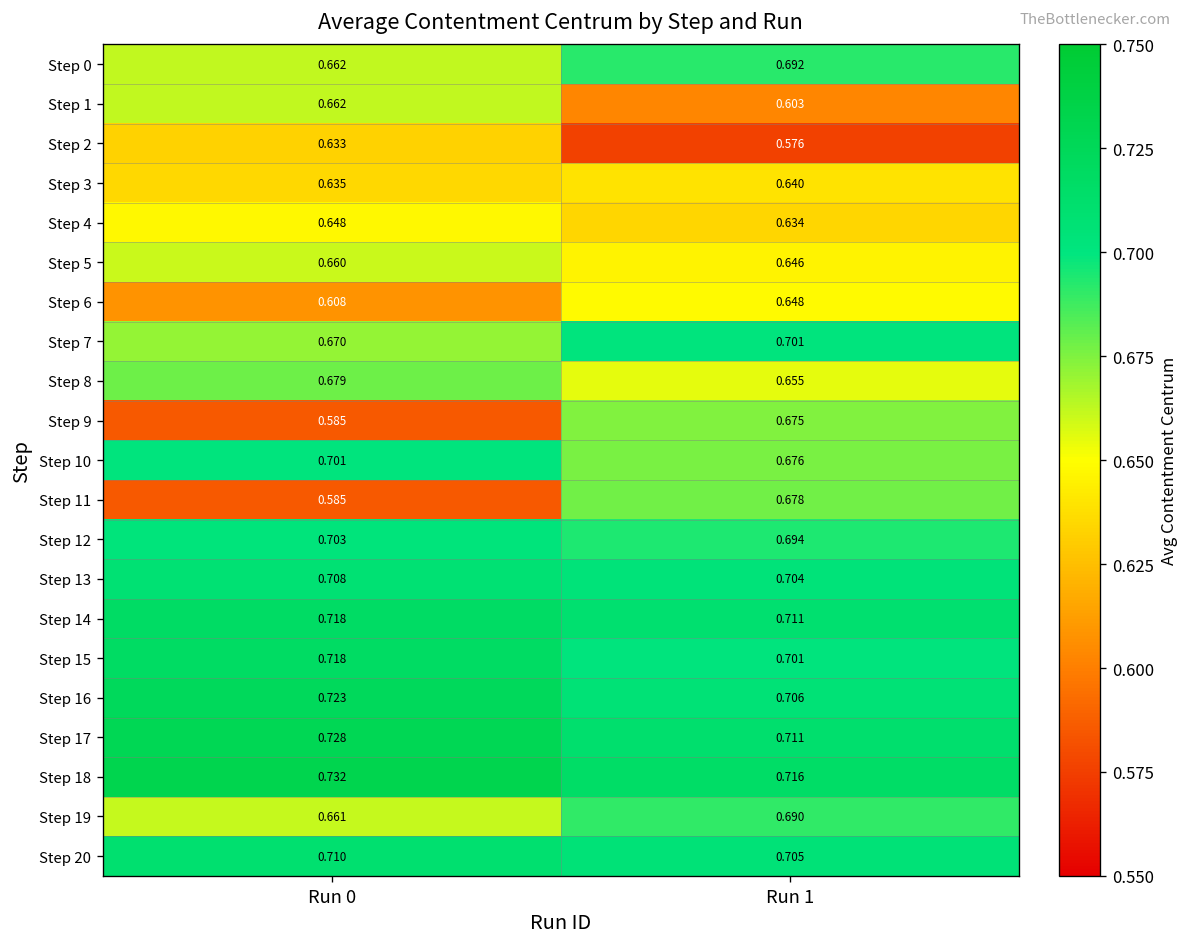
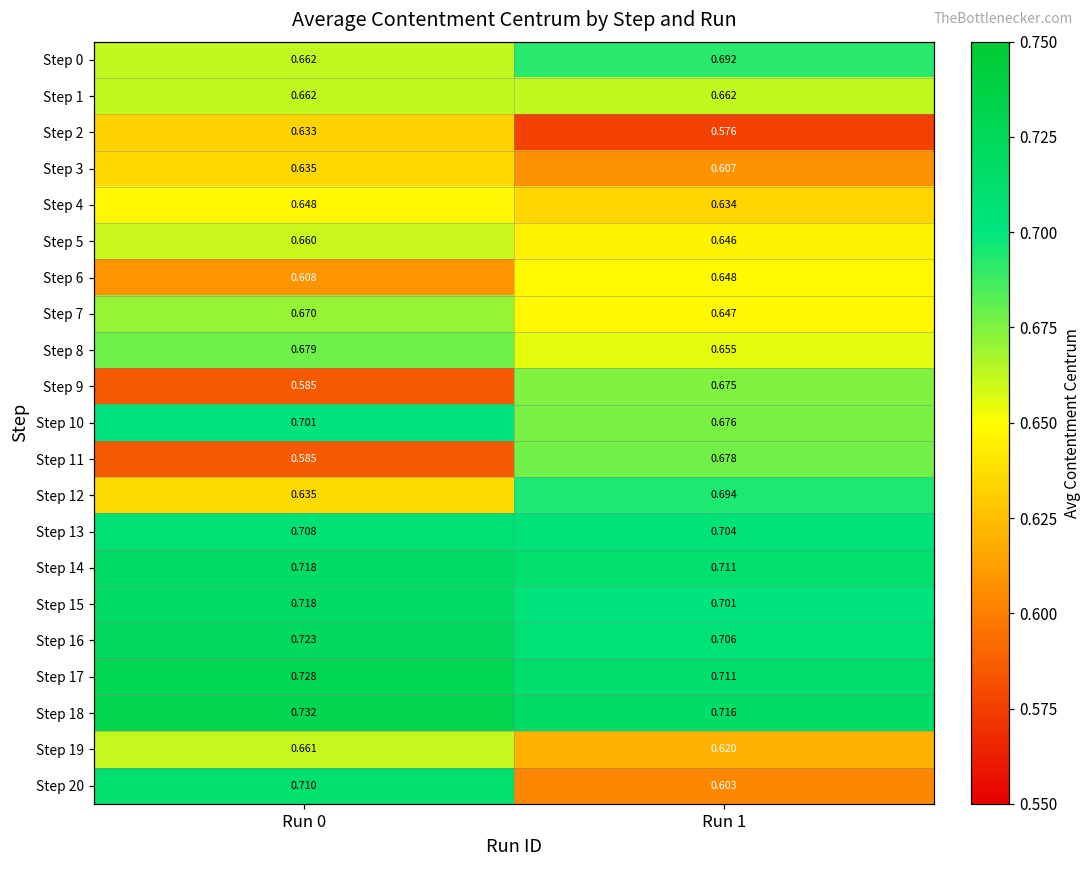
Step 1, Run 1: 0.603 -> 0.662
Step 3, Run 1: 0.640 -> 0.607
Step 7, Run 1: 0.701 -> 0.647
Step 12, Run 0: 0.703 -> 0.635
Step 19, Run 1: 0.690 -> 0.620
Step 20, Run 1: 0.705 -> 0.603
